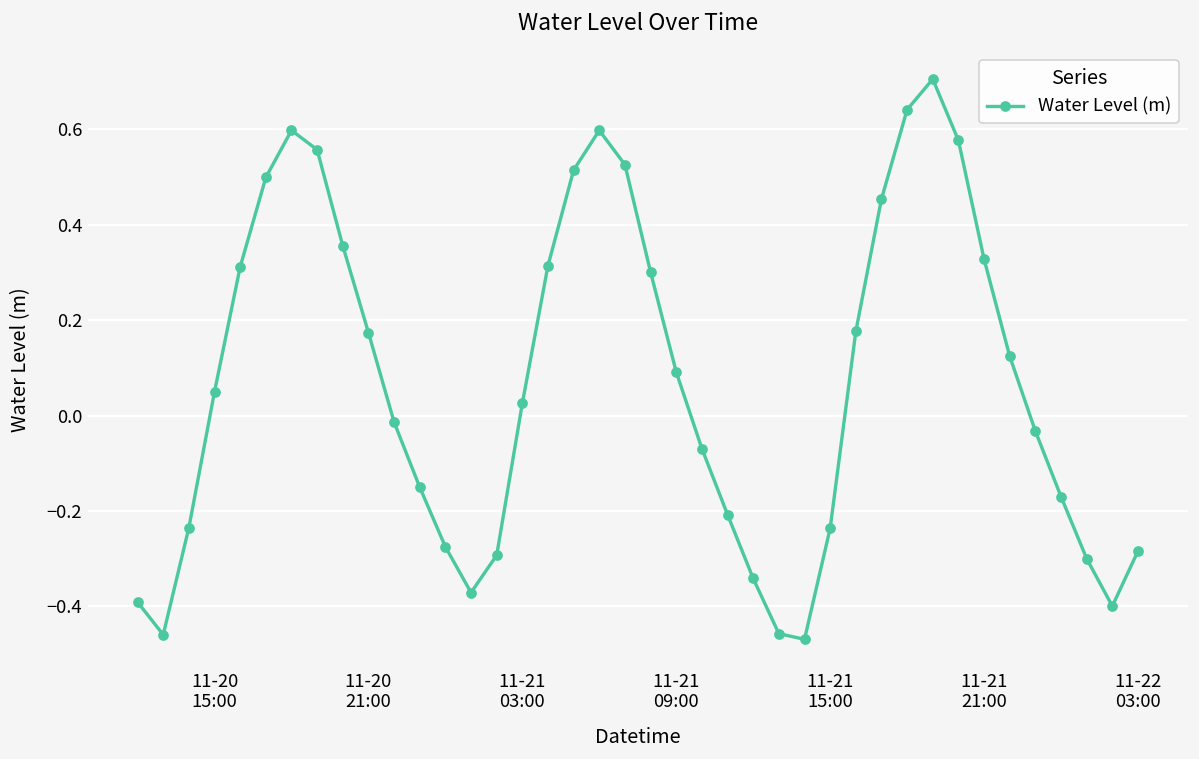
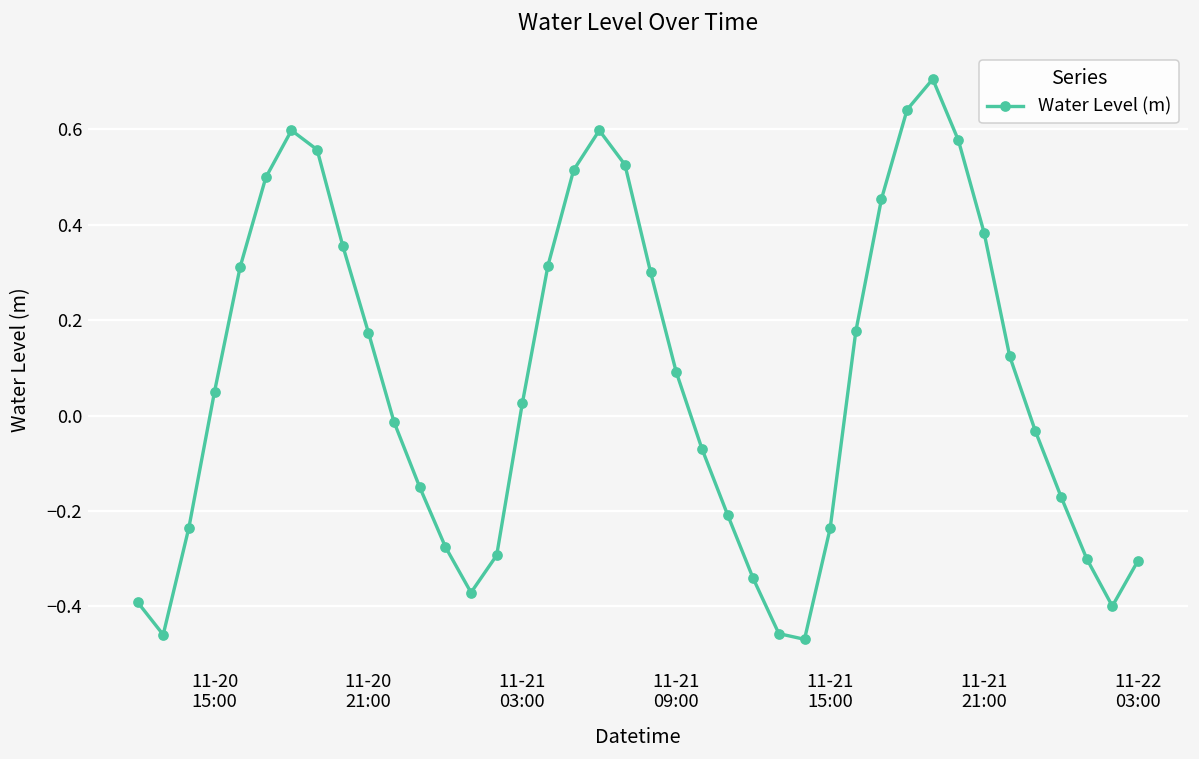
11-21 21:00: 0.33 -> 0.38
11-22 03:00: -0.28 -> -0.30
